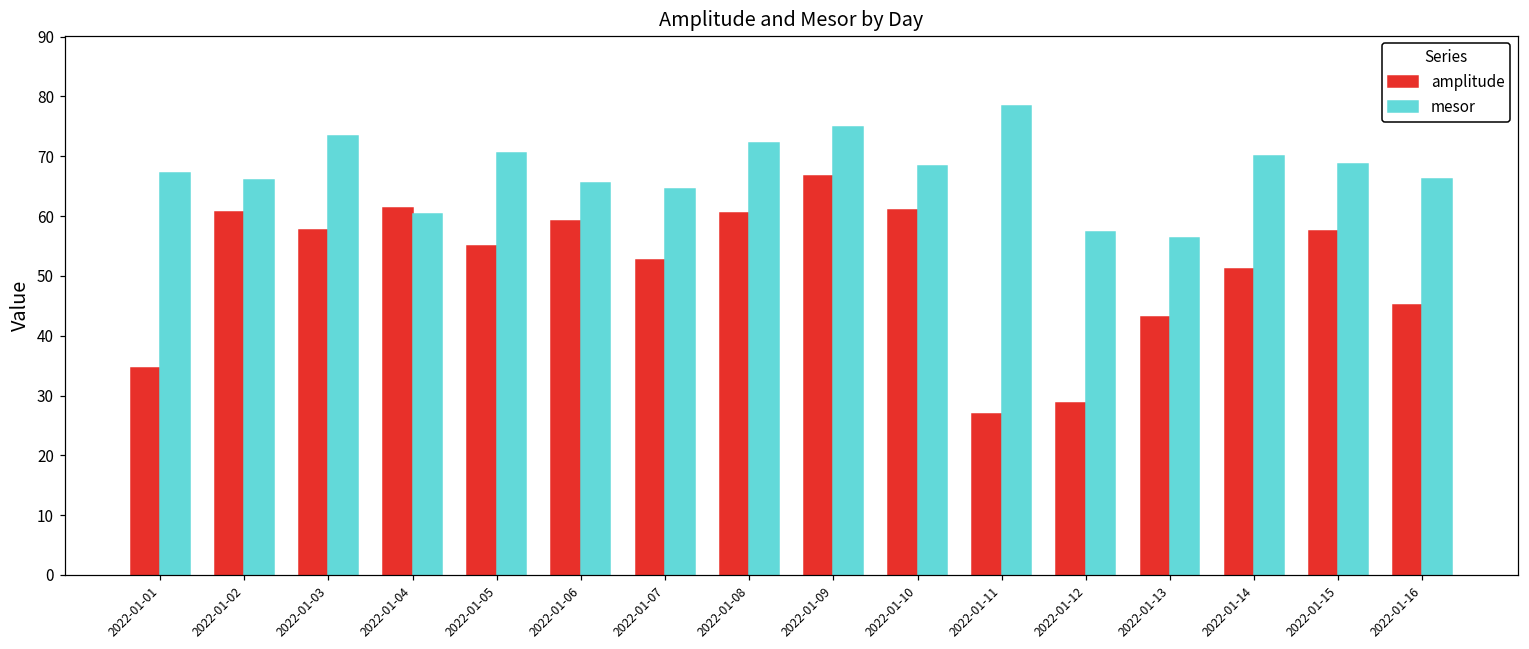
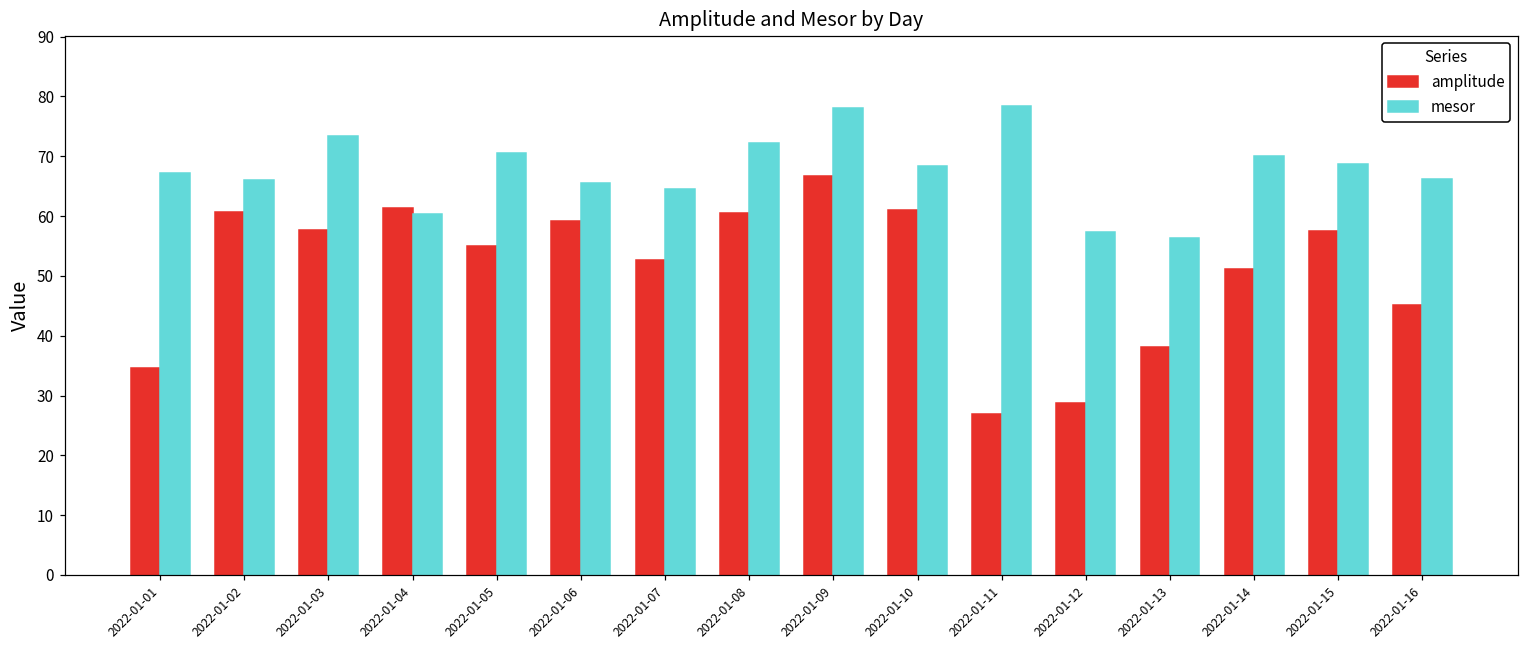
mesor, 2022-01-09: 75 -> 78
amplitude, 2022-01-13: 43 -> 38
